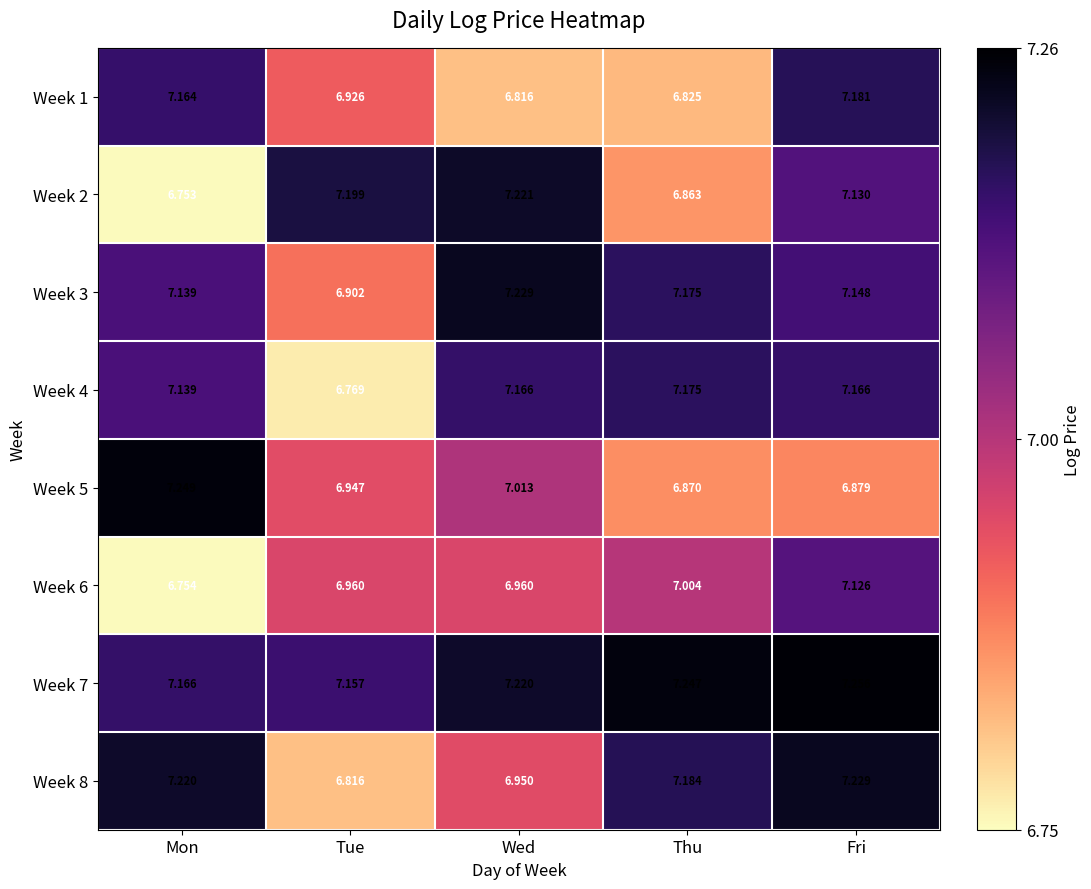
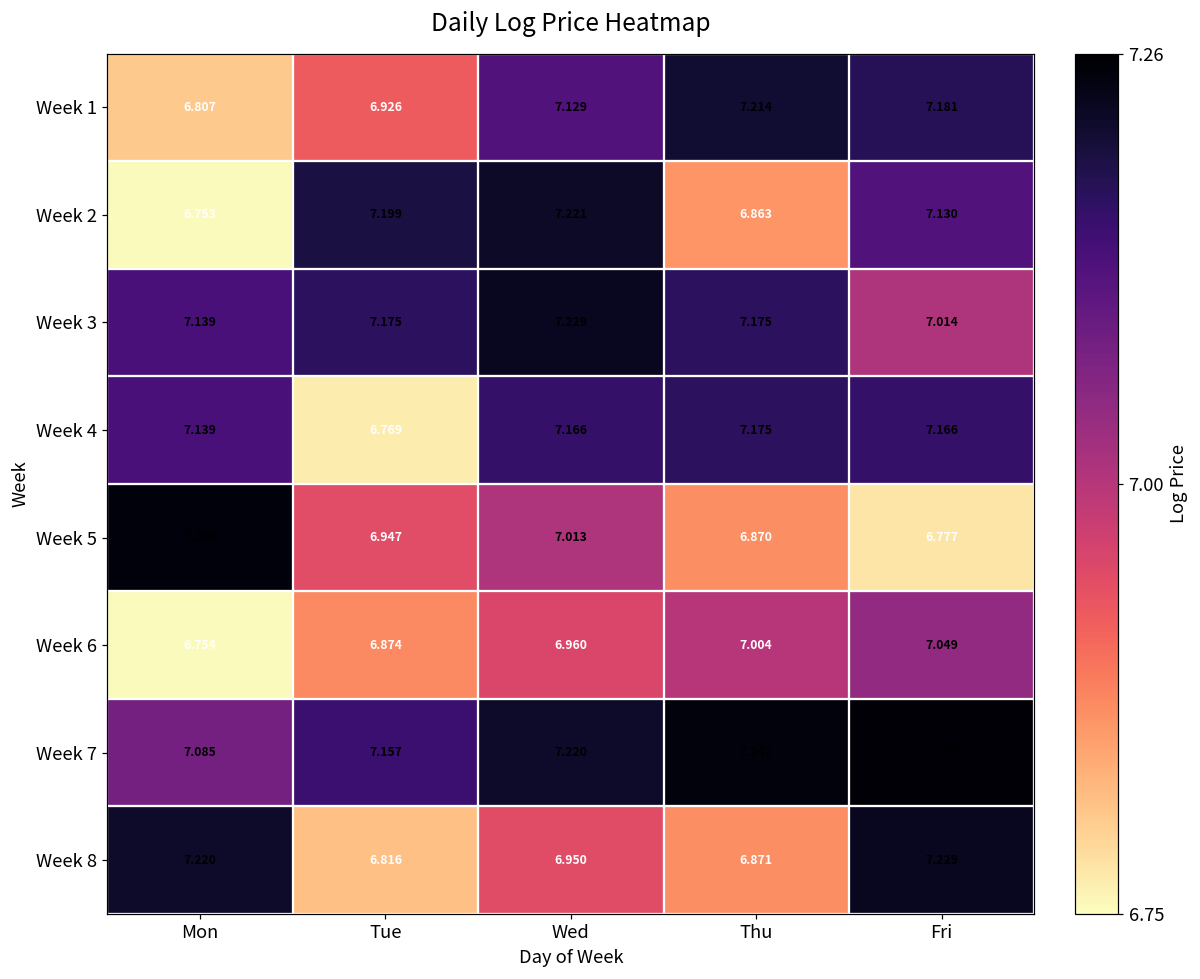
Week 1, Mon: 7.164 -> 6.807
Week 1, Wed: 6.816 -> 7.129
Week 1, Thu: 6.825 -> 7.214
Week 3, Tue: 6.902 -> 7.175
Week 3, Fri: 7.148 -> 7.014
Week 5, Fri: 6.879 -> 6.777
Week 6, Tue: 6.960 -> 6.874
Week 6, Fri: 7.126 -> 7.049
Week 7, Mon: 7.166 -> 7.085
Week 8, Thu: 7.184 -> 6.871
